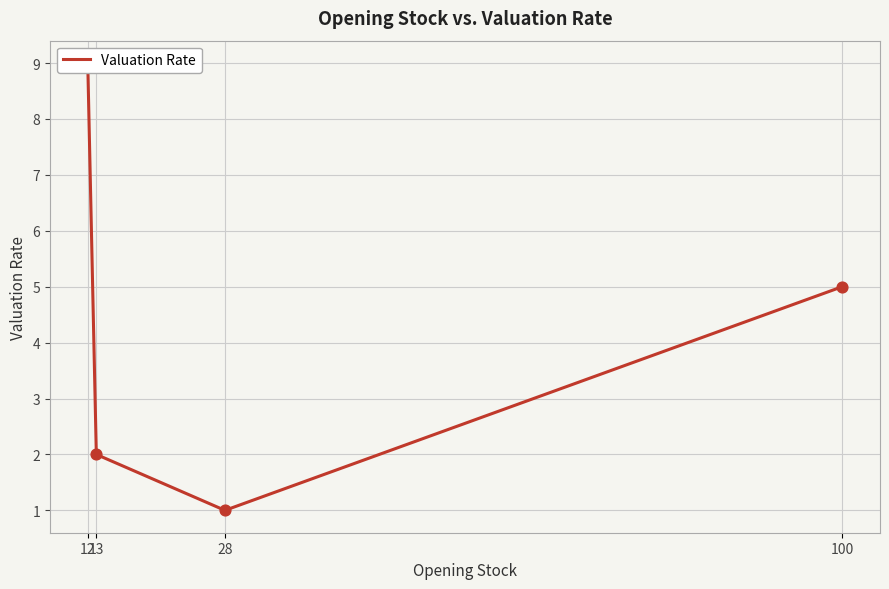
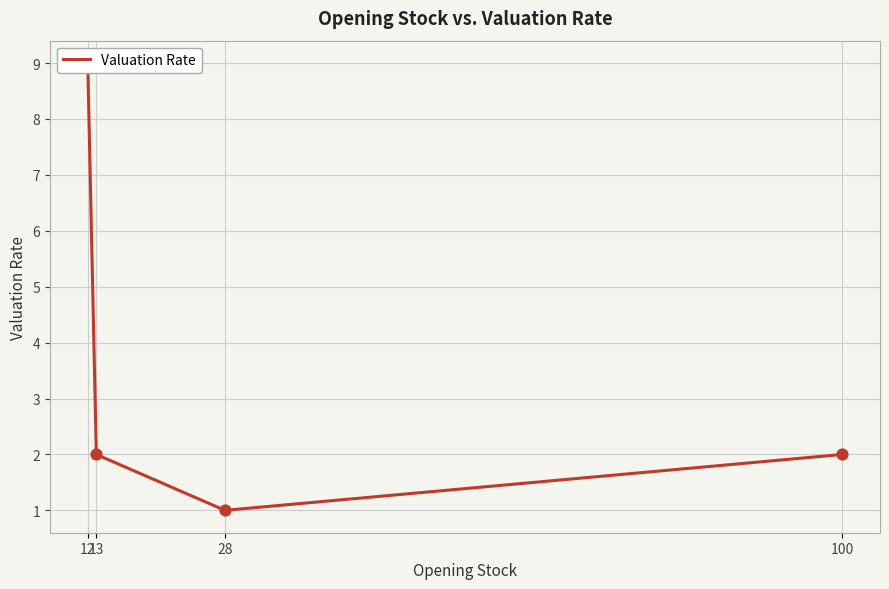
100: 5 -> 2
